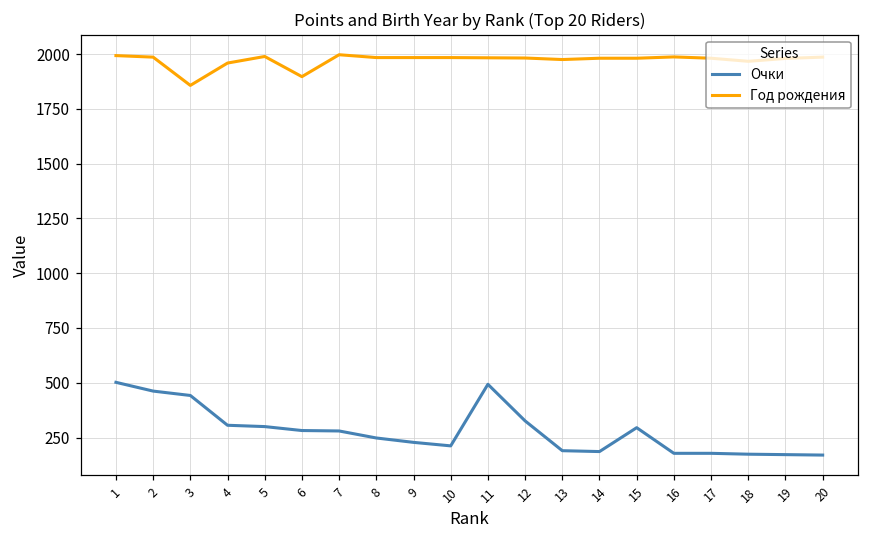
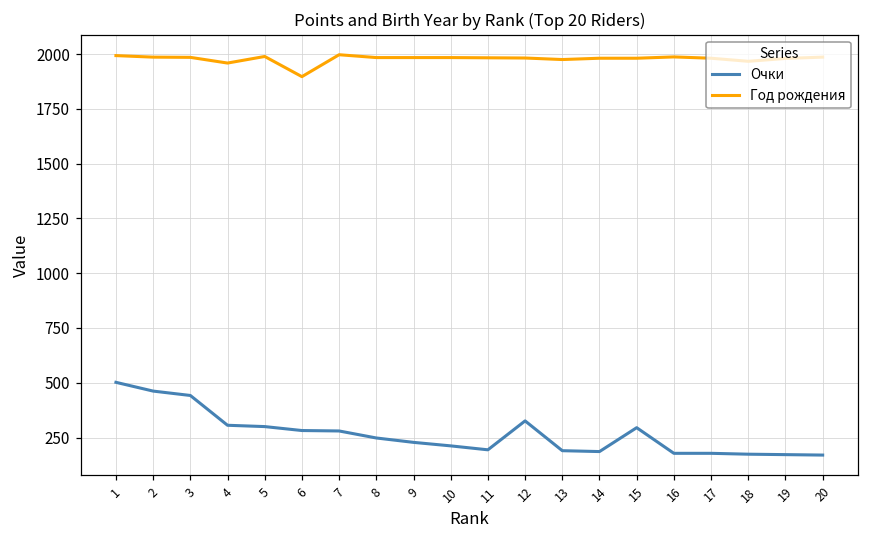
Год рождения, 3: 1860 -> 1990
Очки, 11: 490 -> 190
